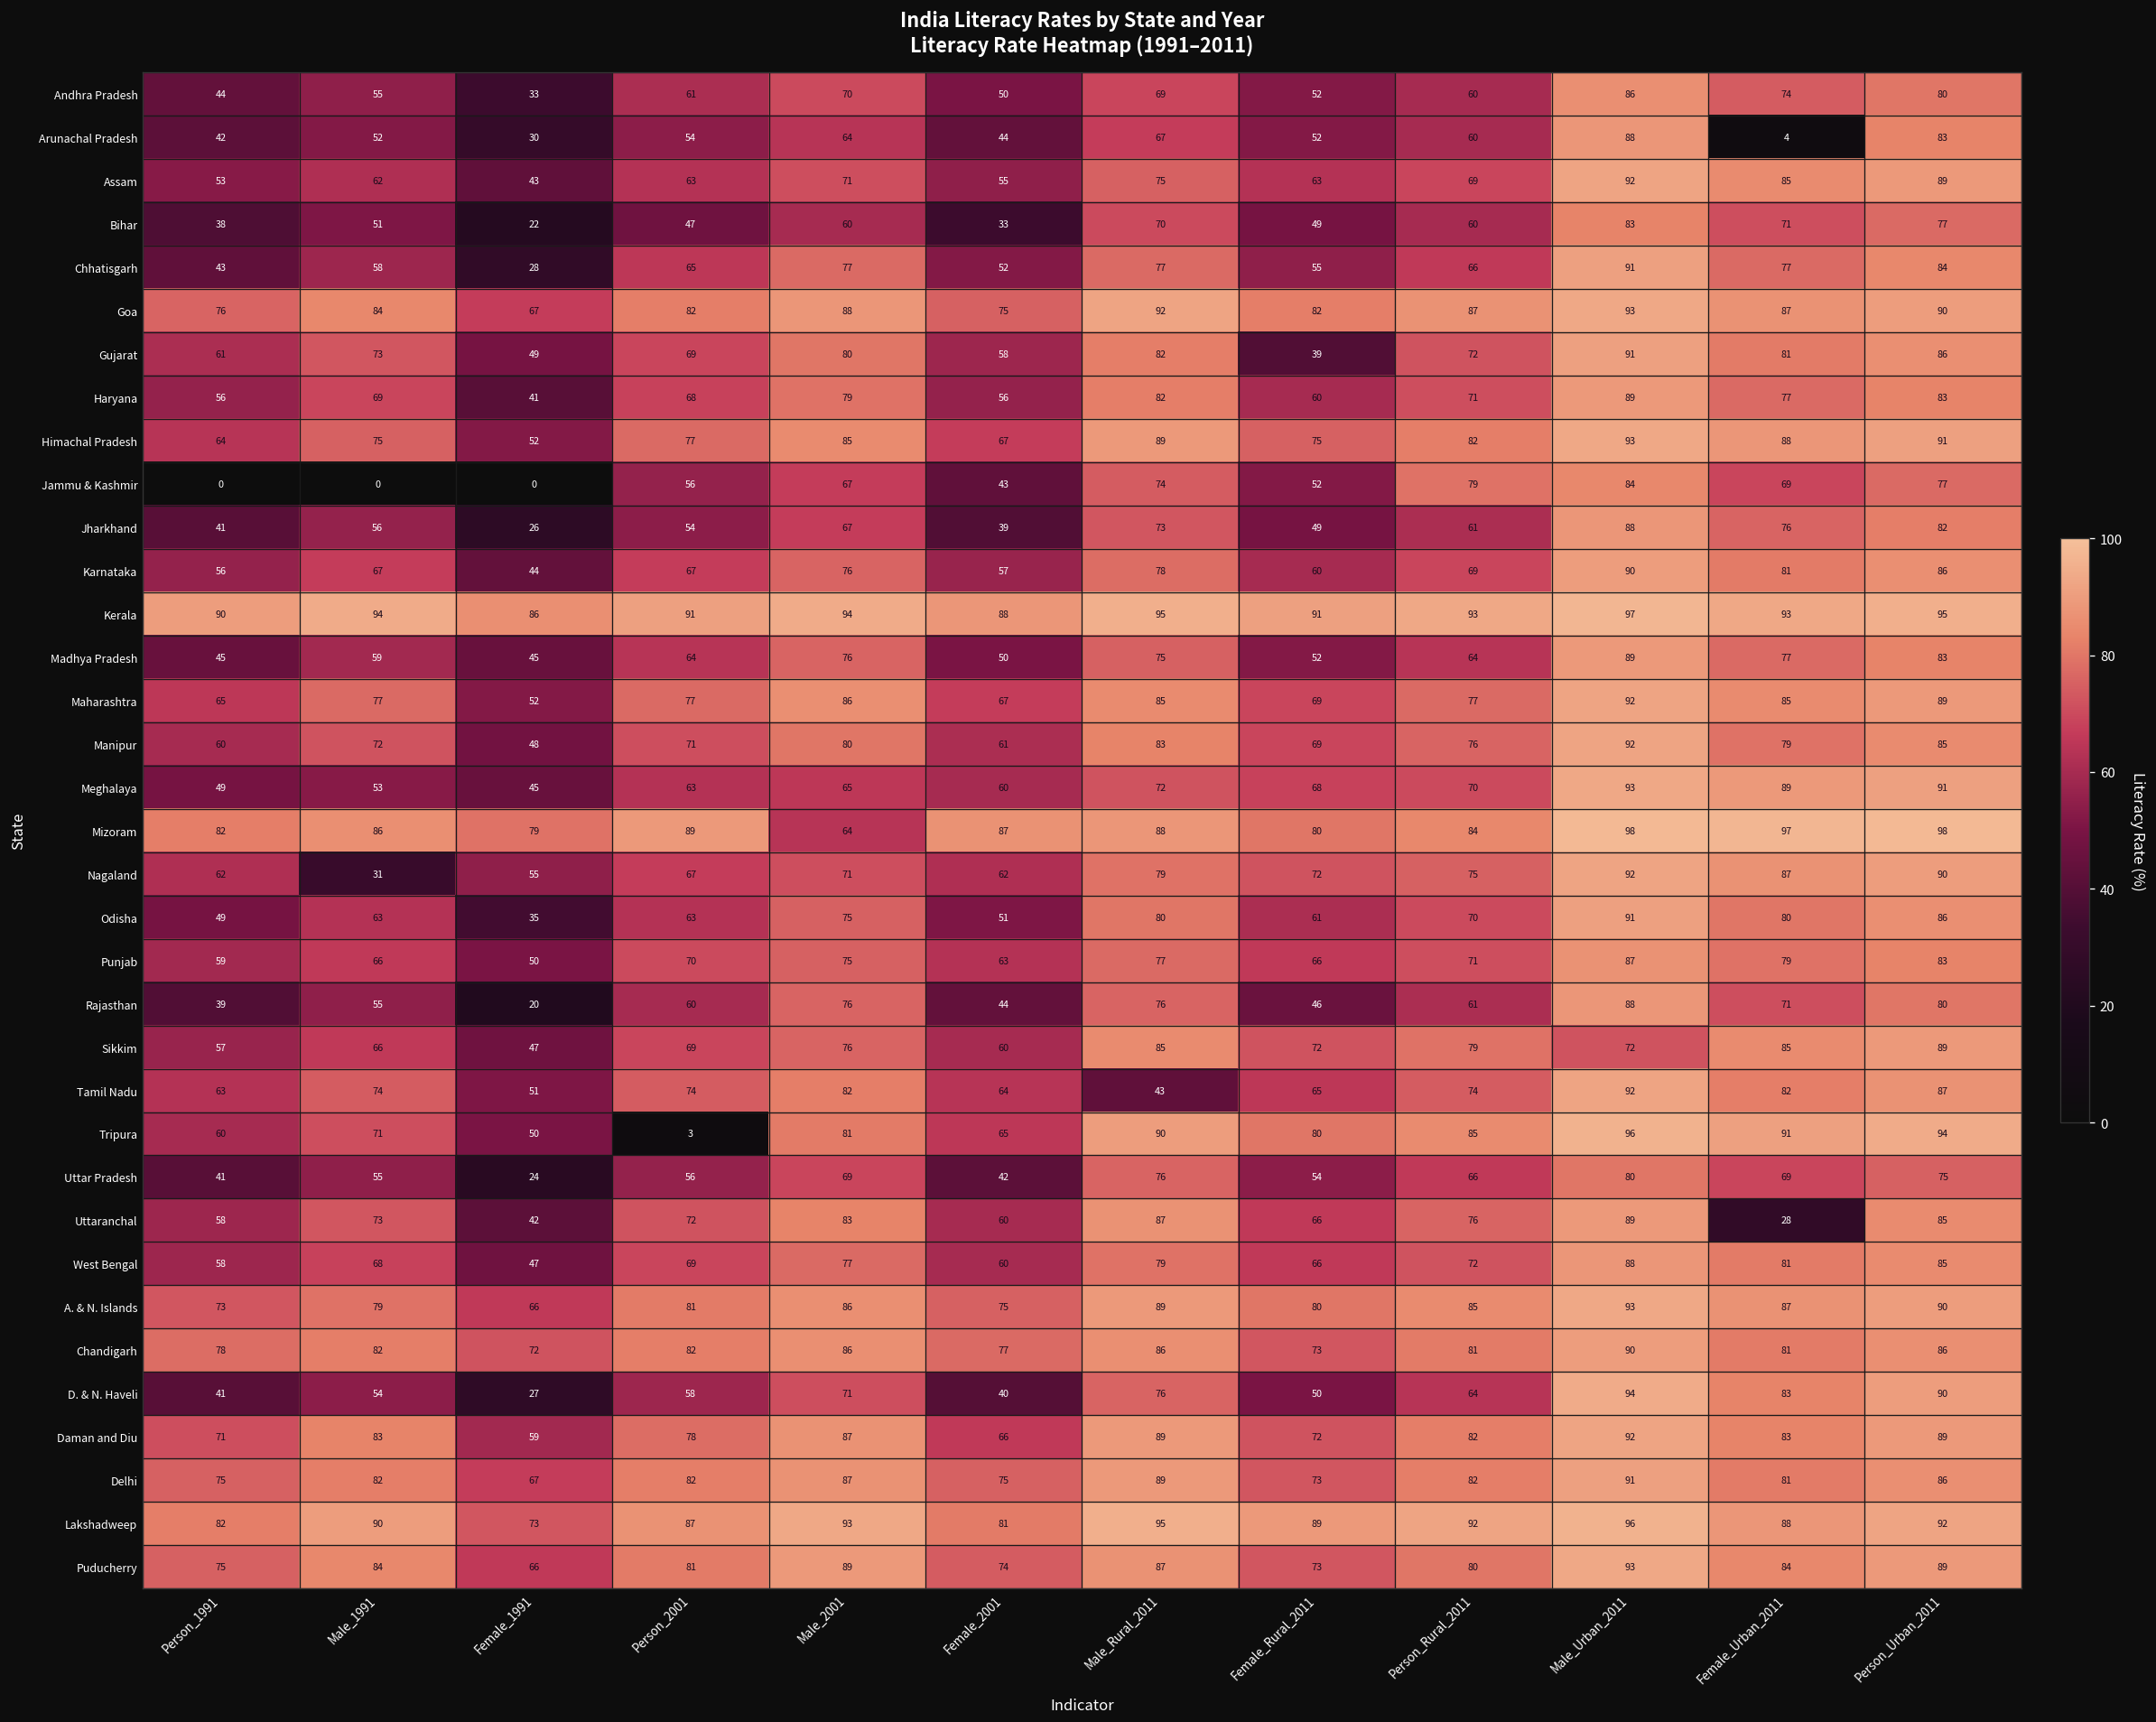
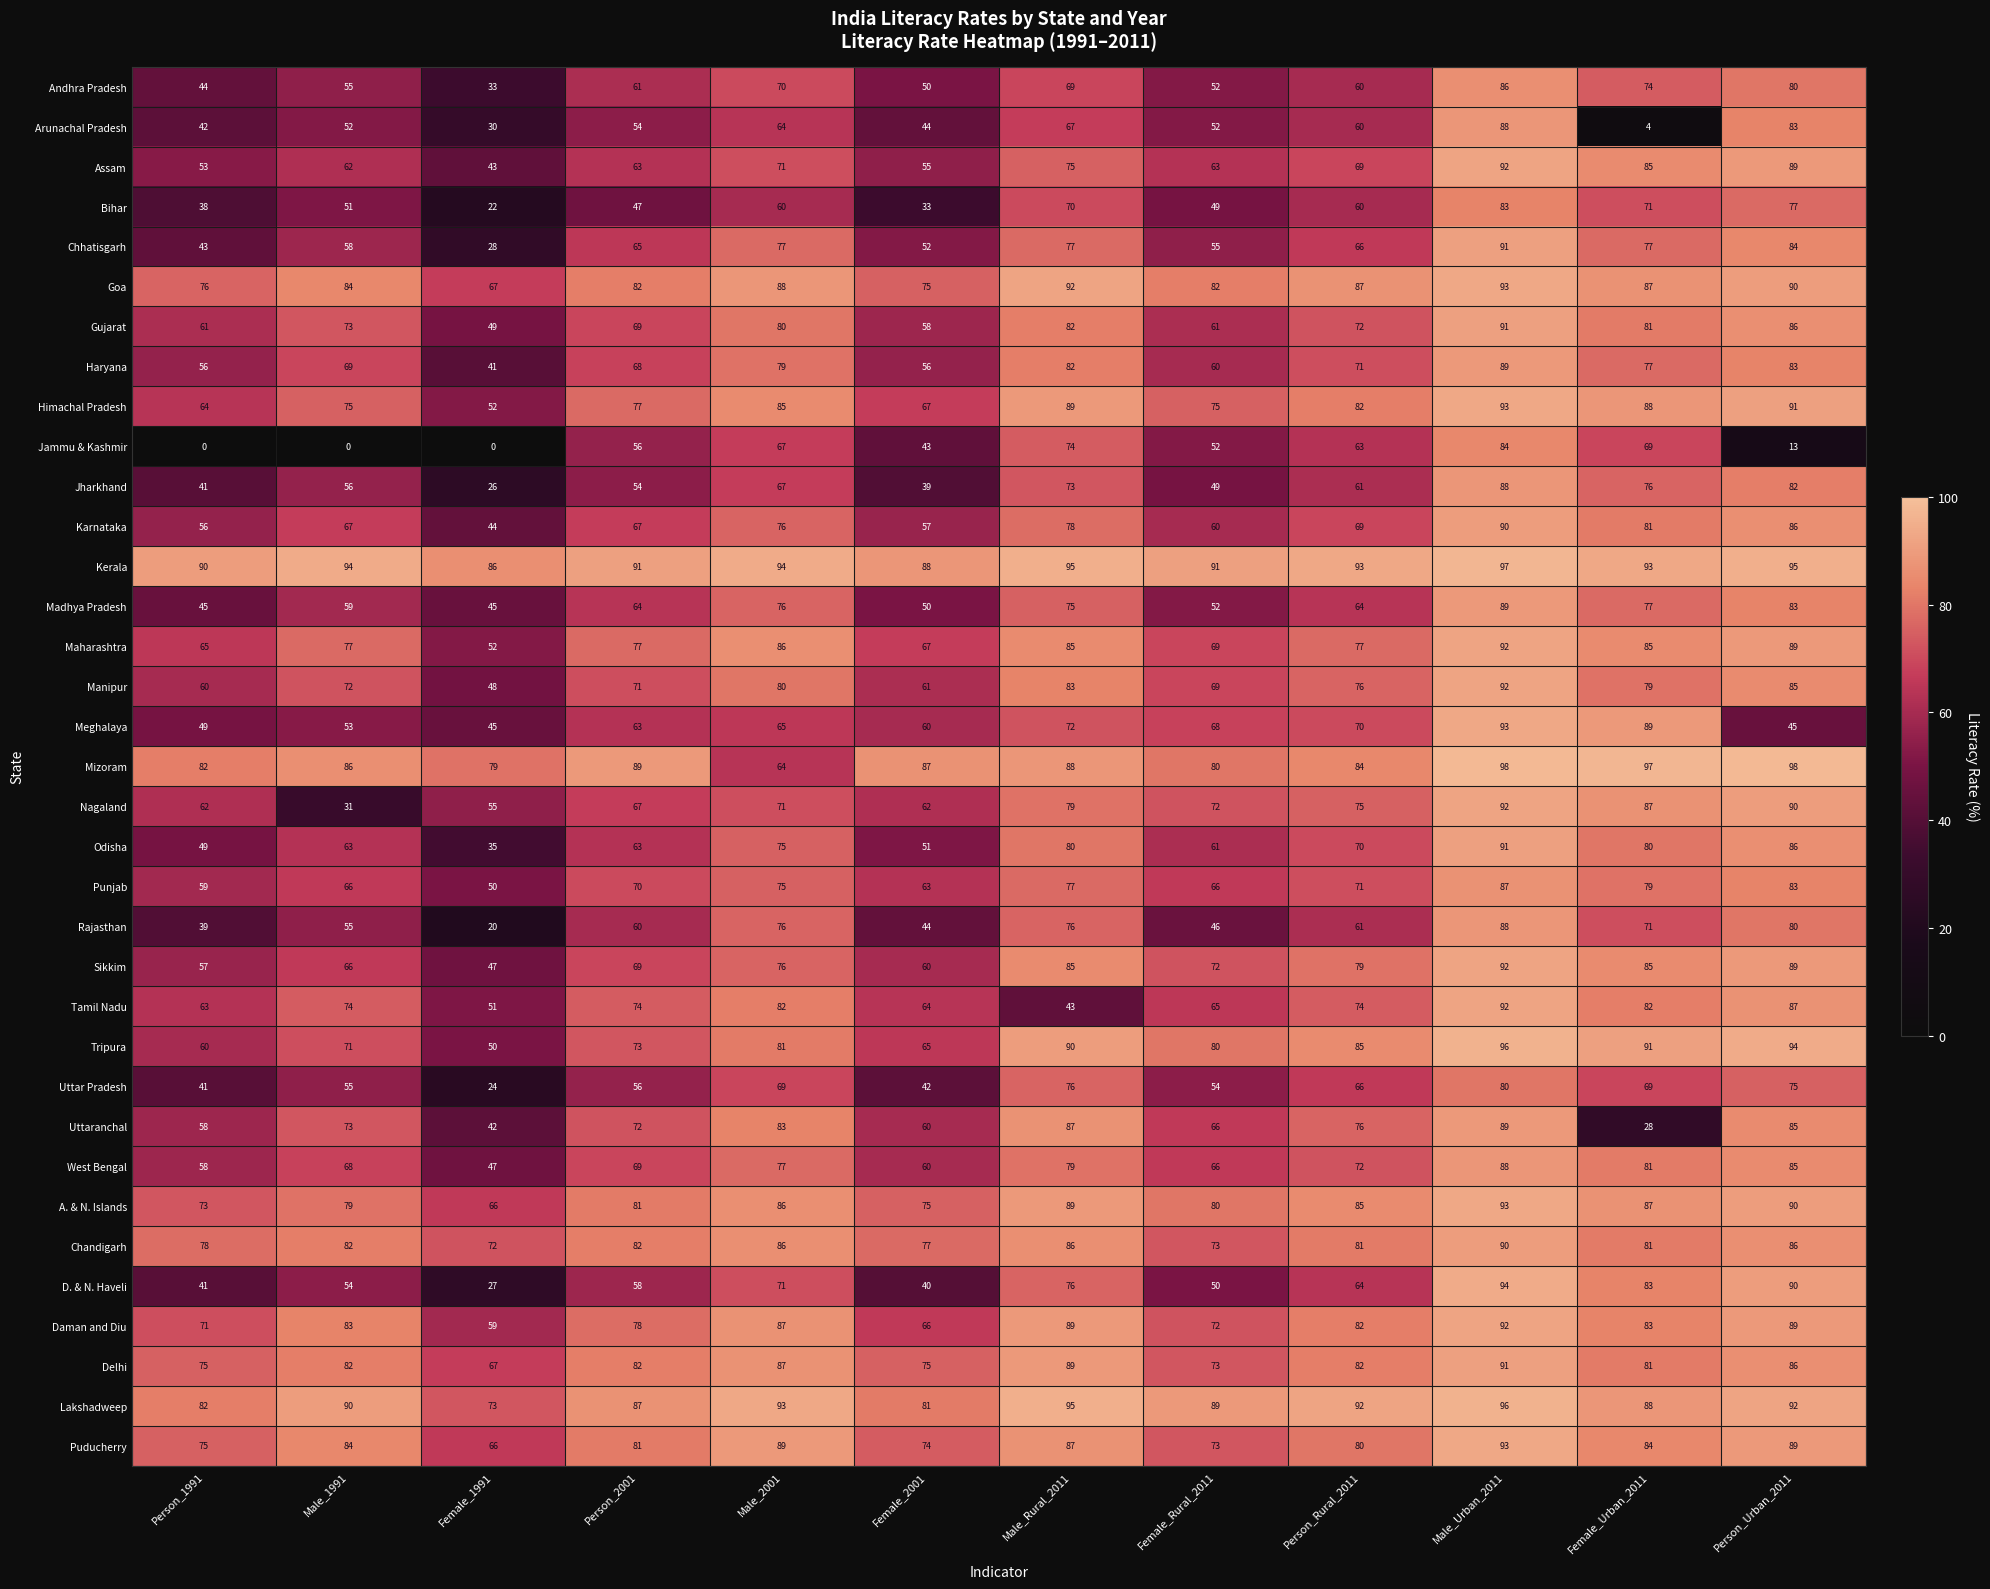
Gujarat, Female_Rural_2011: 39 -> 61
Jammu & Kashmir, Person_Rural_2011: 79 -> 63
Jammu & Kashmir, Person_Urban_2011: 77 -> 13
Meghalaya, Person_Urban_2011: 91 -> 45
Sikkim, Male_Urban_2011: 72 -> 92
Tripura, Person_2001: 3 -> 73
